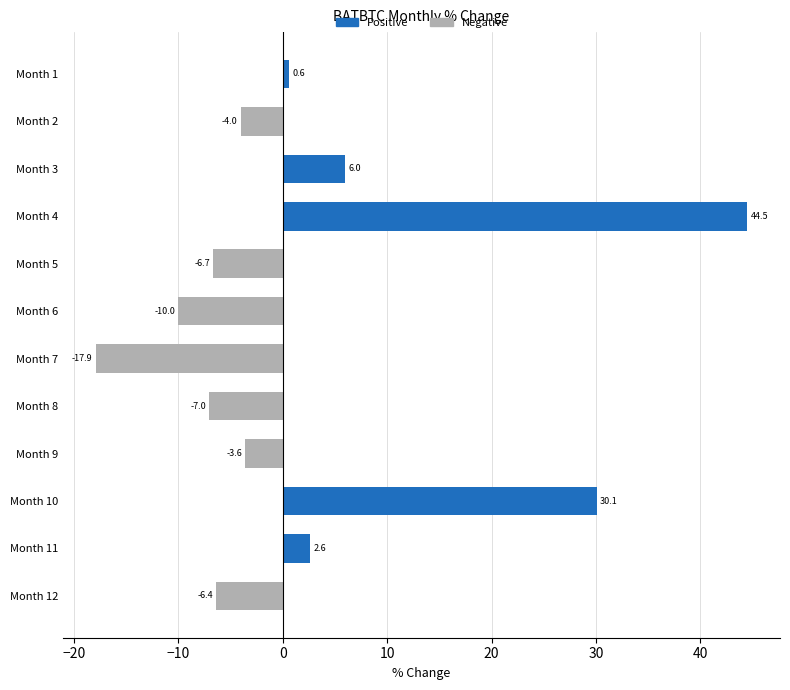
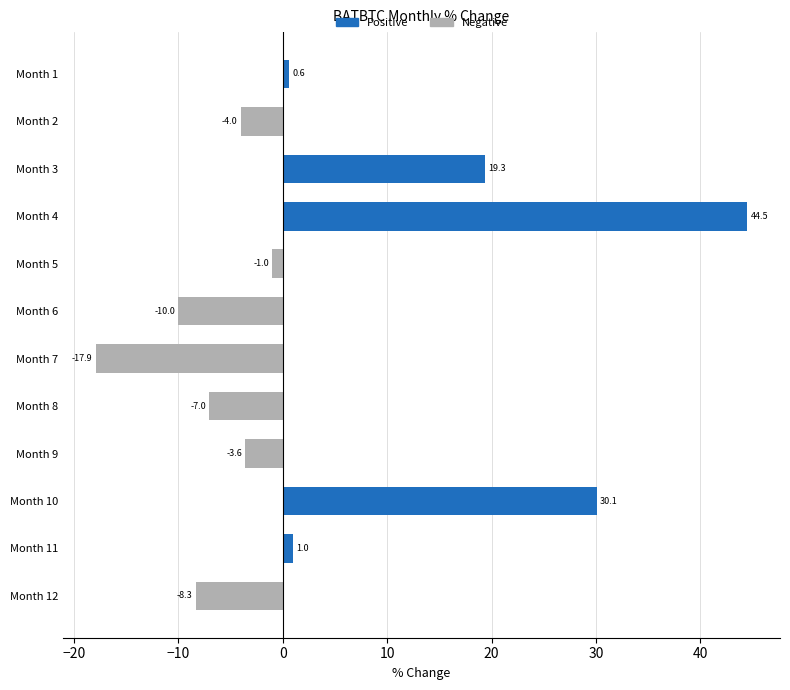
Month 3: 6.0 -> 19.3
Month 5: -6.7 -> -1.0
Month 11: 2.6 -> 1.0
Month 12: -6.4 -> -8.3
